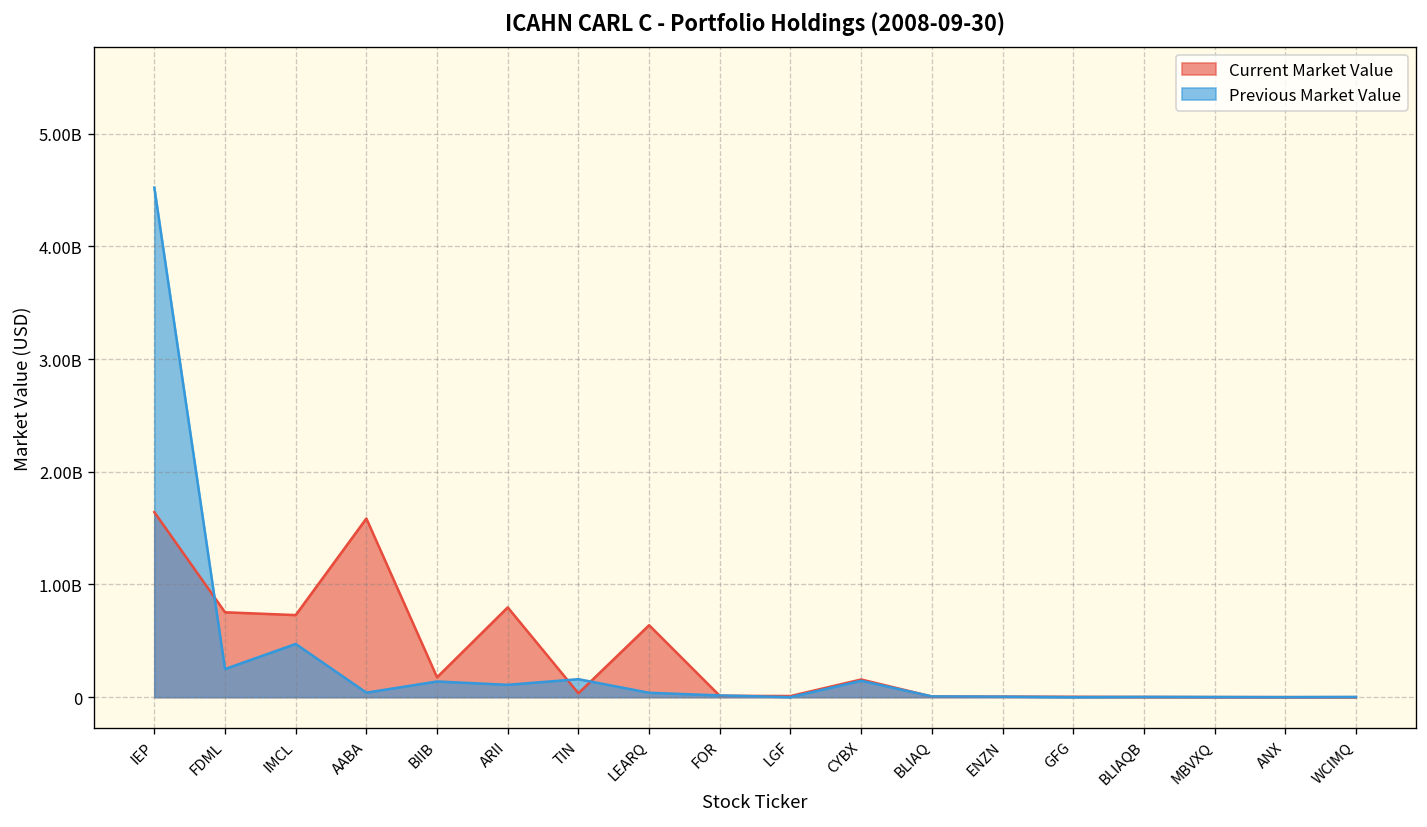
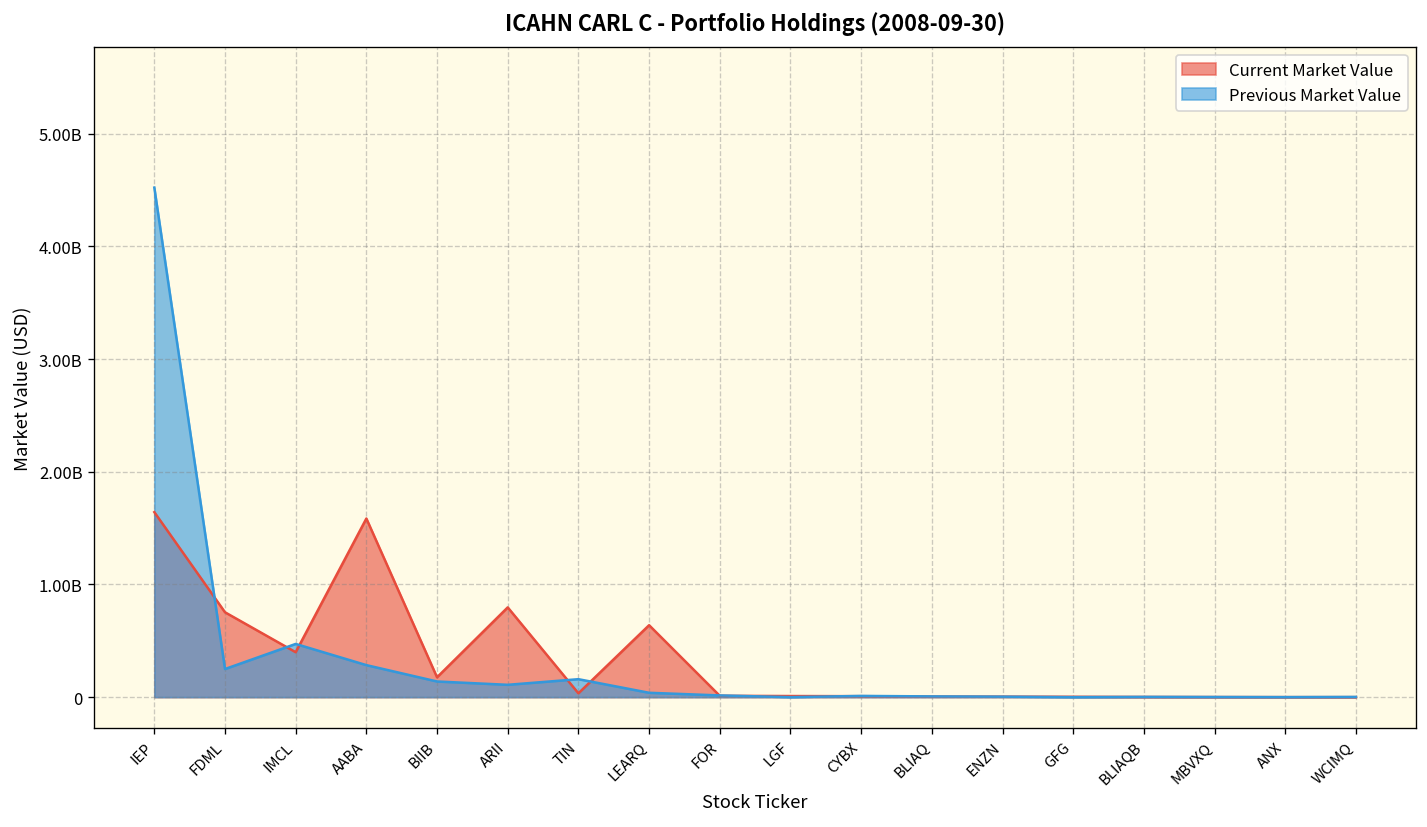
Current Market Value, IMCL: 700000000 -> 400000000
Previous Market Value, AABA: 0 -> 300000000
Current Market Value, CYBX: 200000000 -> 0
Previous Market Value, CYBX: 100000000 -> 0
